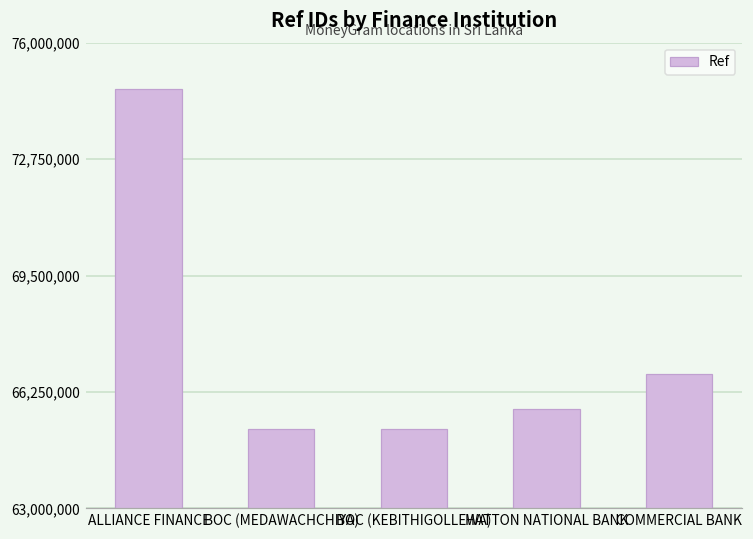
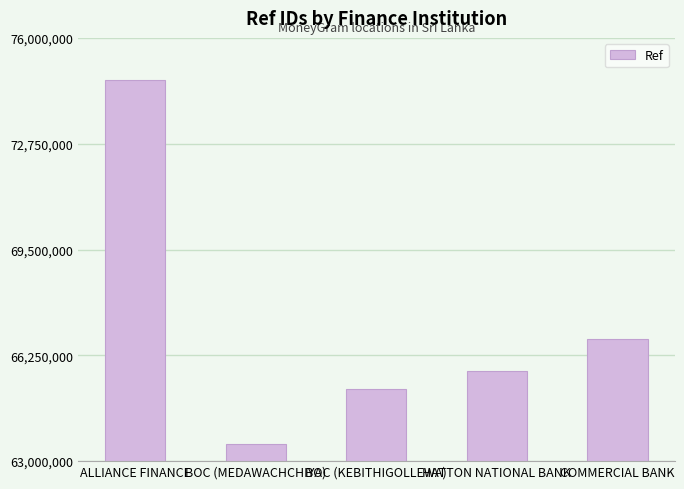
BOC (MEDAWACHCHIYA): 65,200,000 -> 63,500,000
